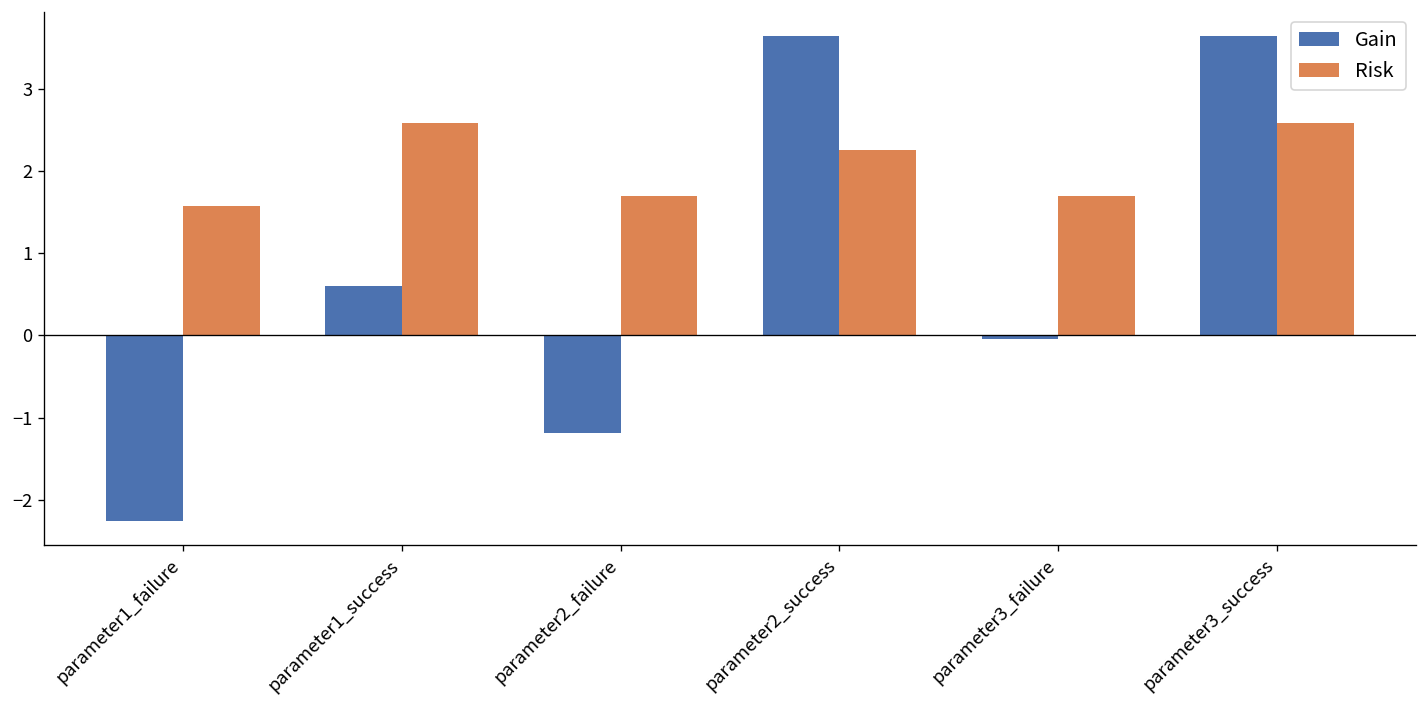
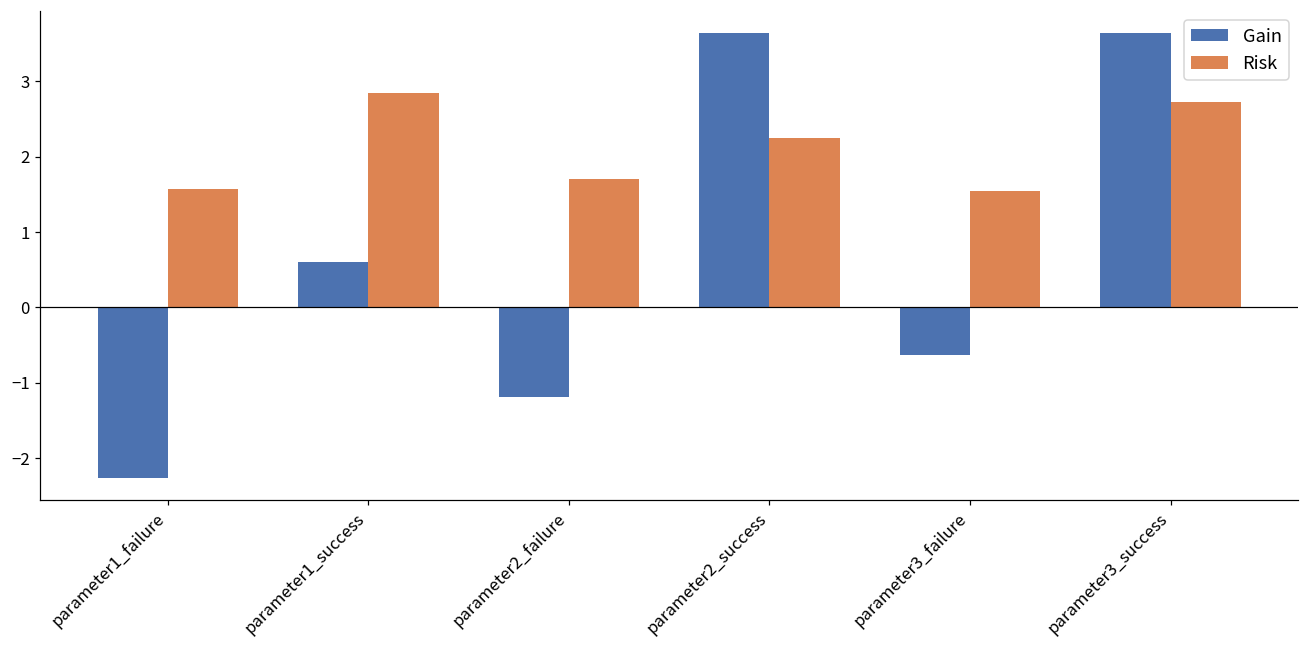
Risk, parameter1_success: 2.6 -> 2.8
Gain, parameter3_failure: 0.0 -> -0.6
Risk, parameter3_failure: 1.7 -> 1.5
Risk, parameter3_success: 2.6 -> 2.7
